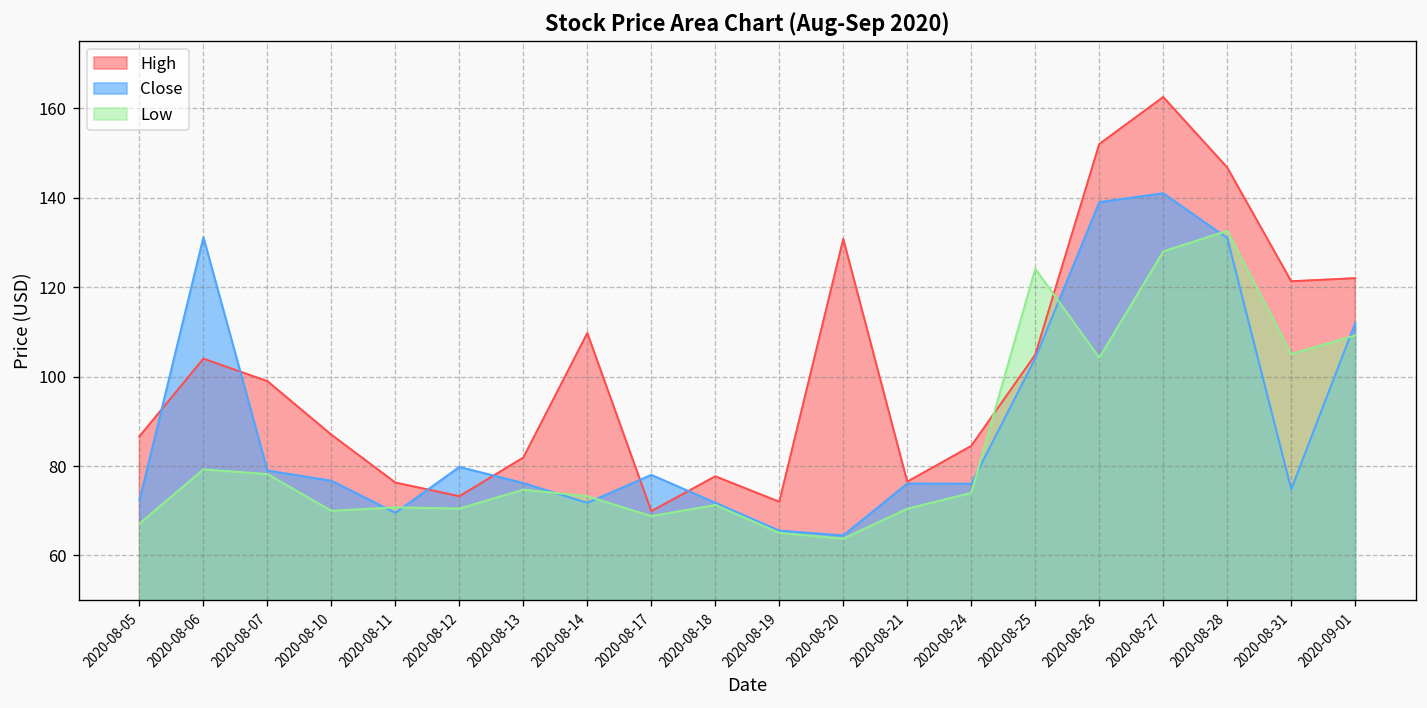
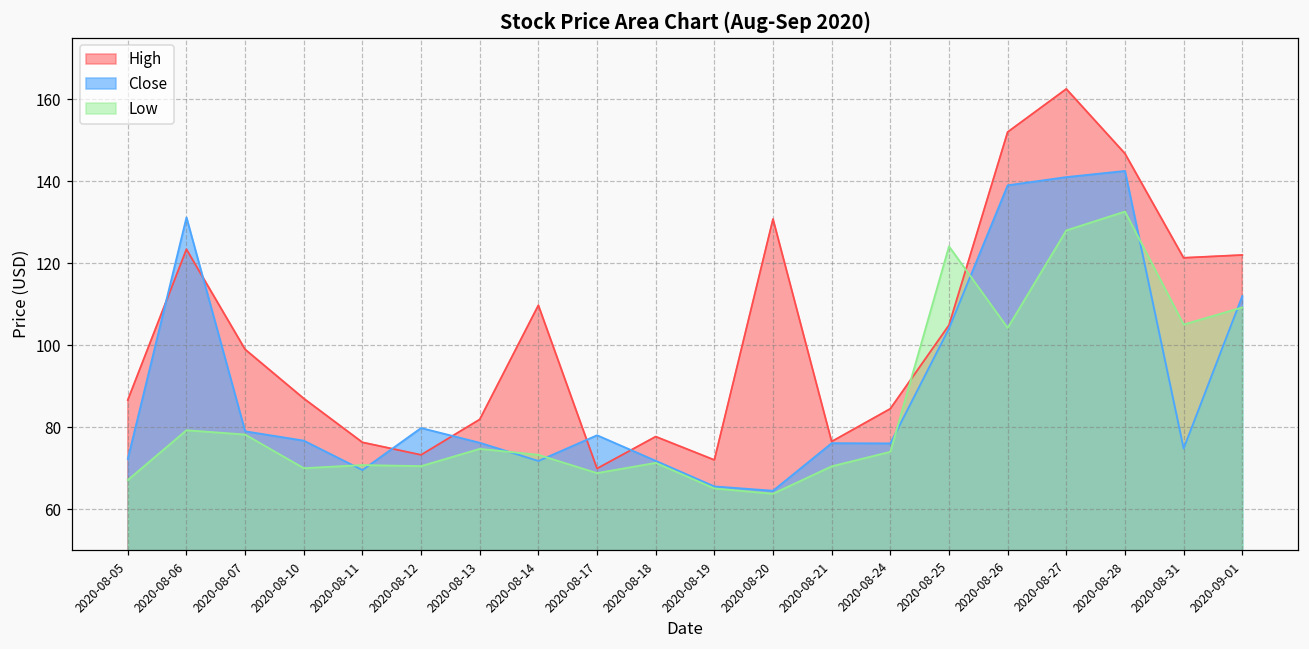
High, 2020-08-06: 104 -> 123
Close, 2020-08-28: 131 -> 142
